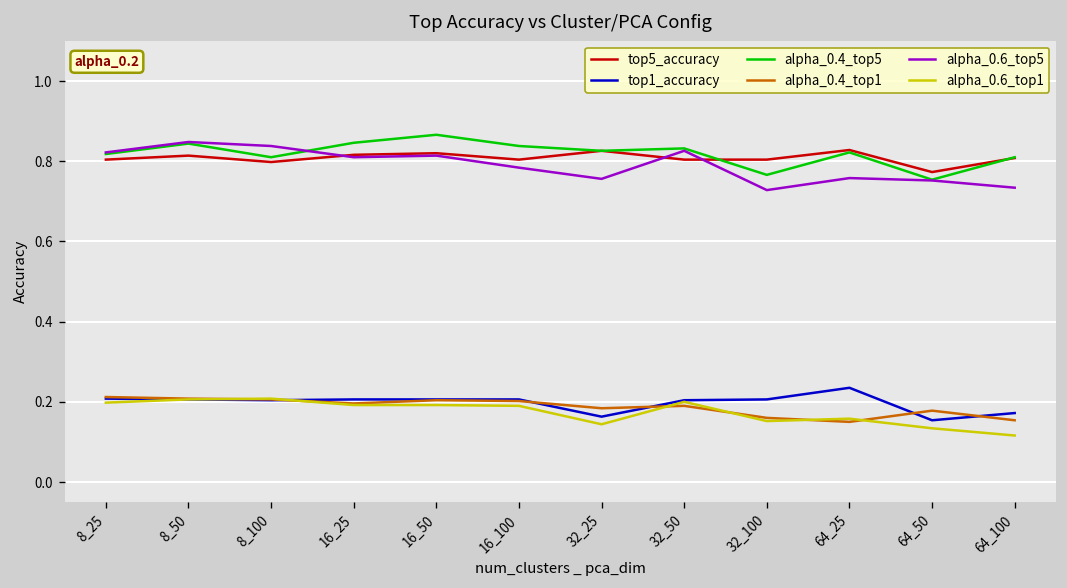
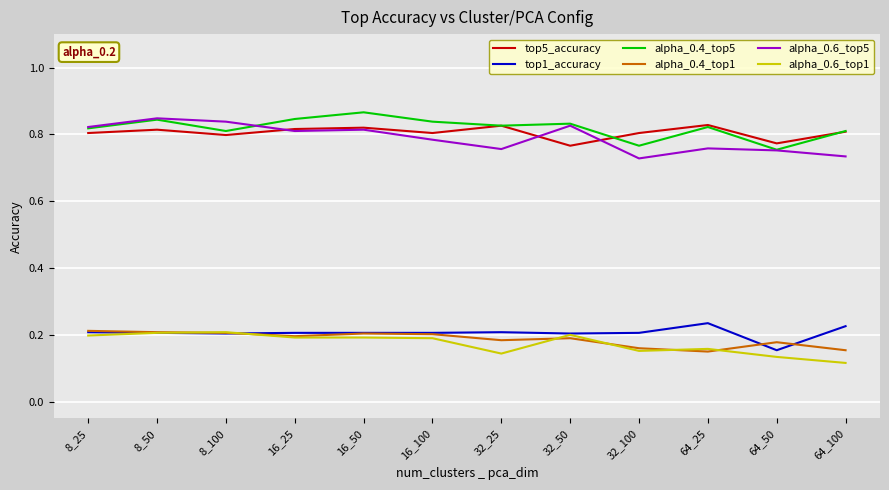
top1_accuracy, 32_25: 0.16 -> 0.21
top5_accuracy, 32_50: 0.80 -> 0.77
top1_accuracy, 64_100: 0.17 -> 0.23
